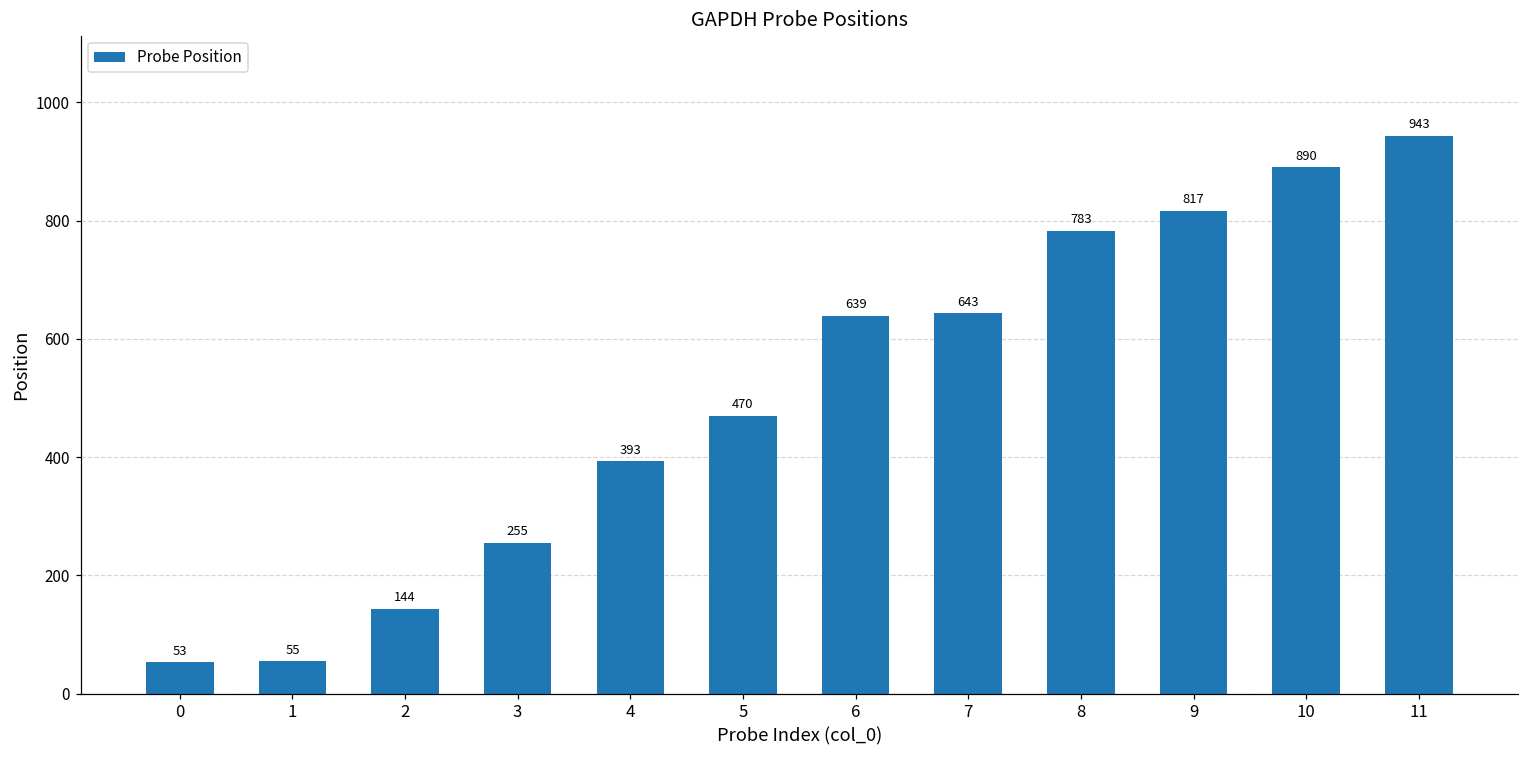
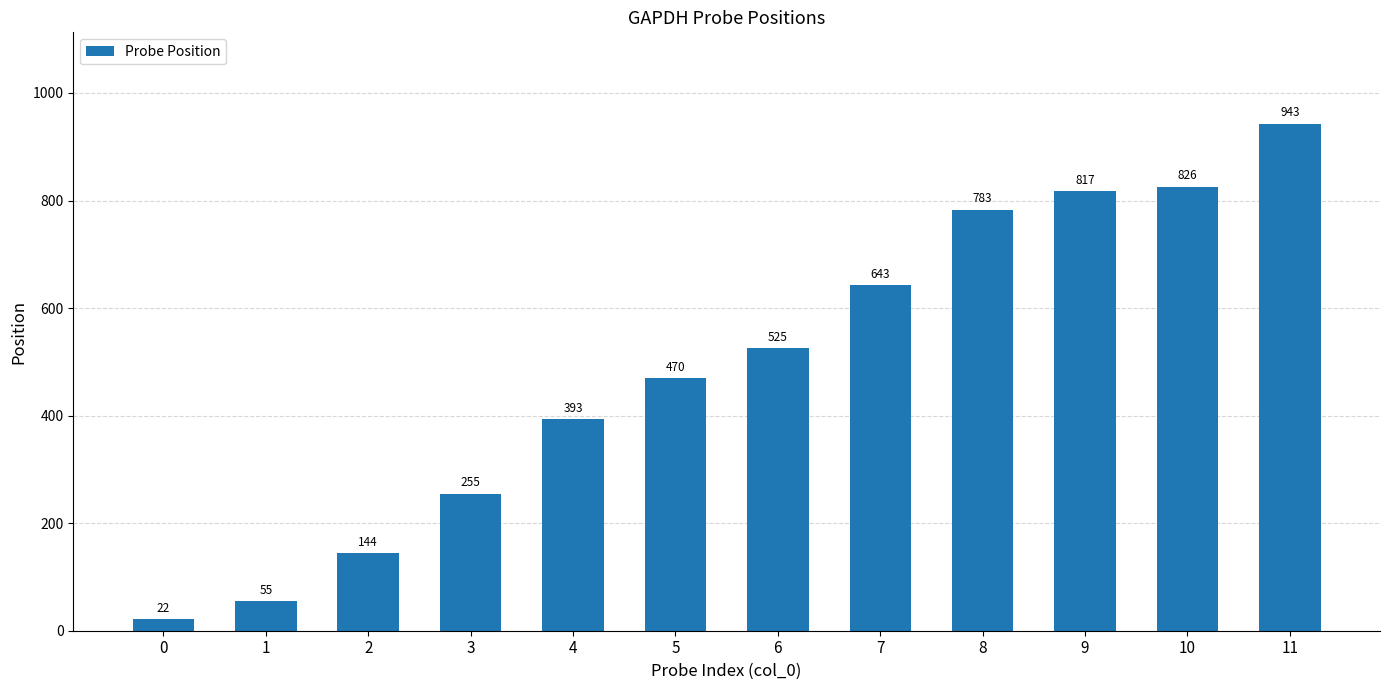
0: 53 -> 22
6: 639 -> 525
10: 890 -> 826
